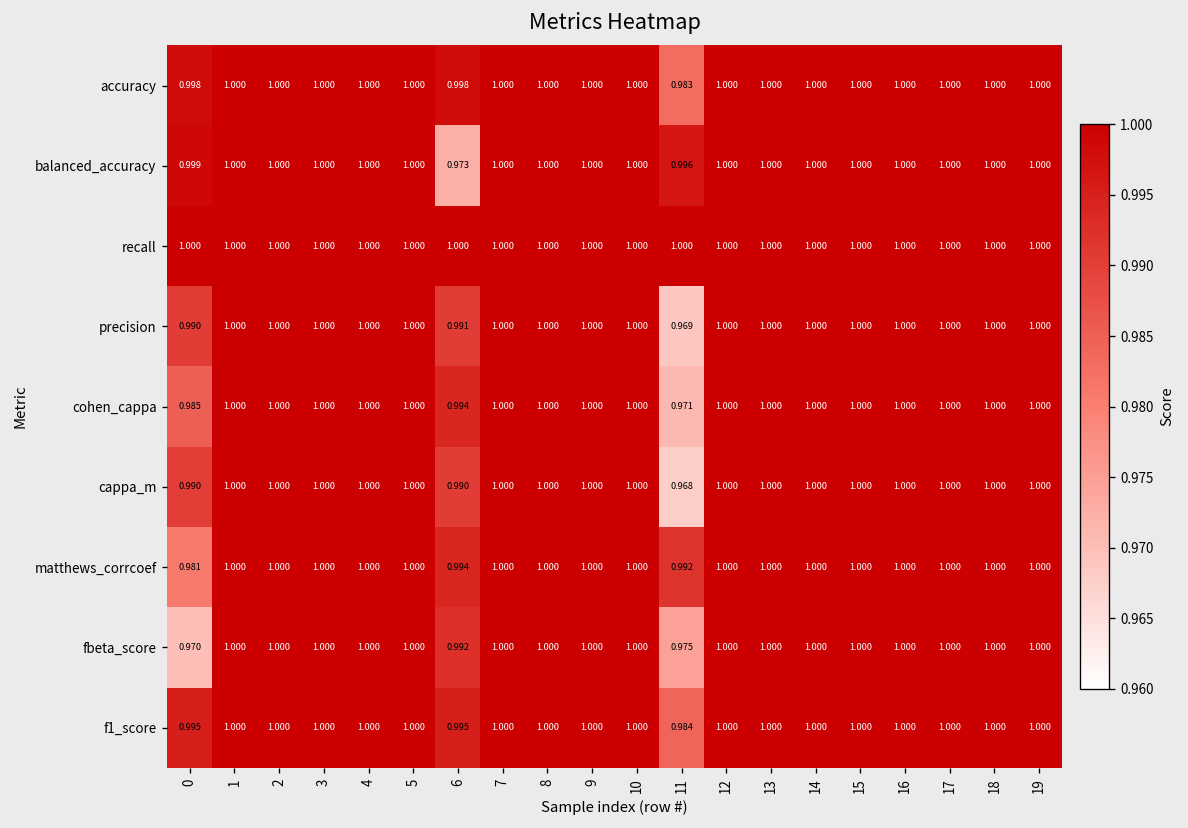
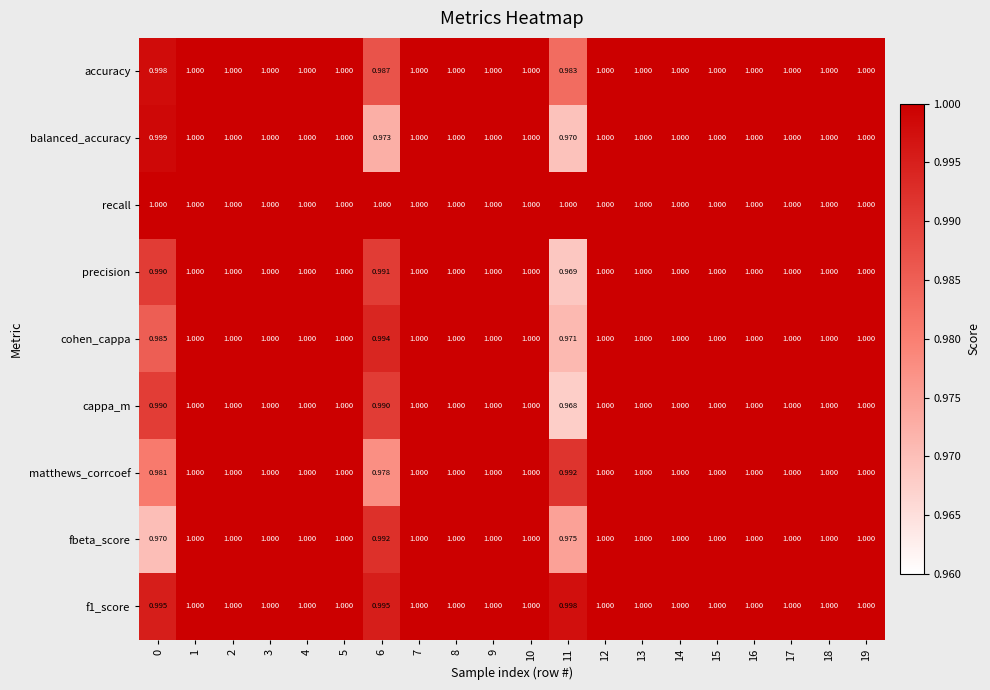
accuracy, 6: 0.998 -> 0.987
balanced_accuracy, 11: 0.996 -> 0.970
matthews_corrcoef, 6: 0.994 -> 0.978
f1_score, 11: 0.984 -> 0.998
